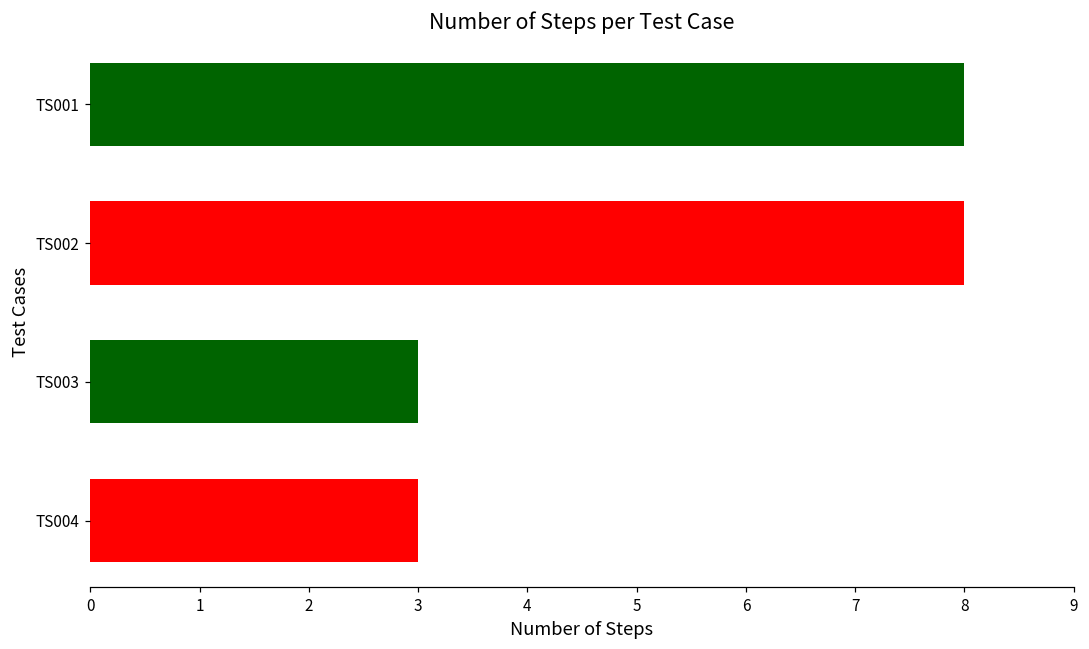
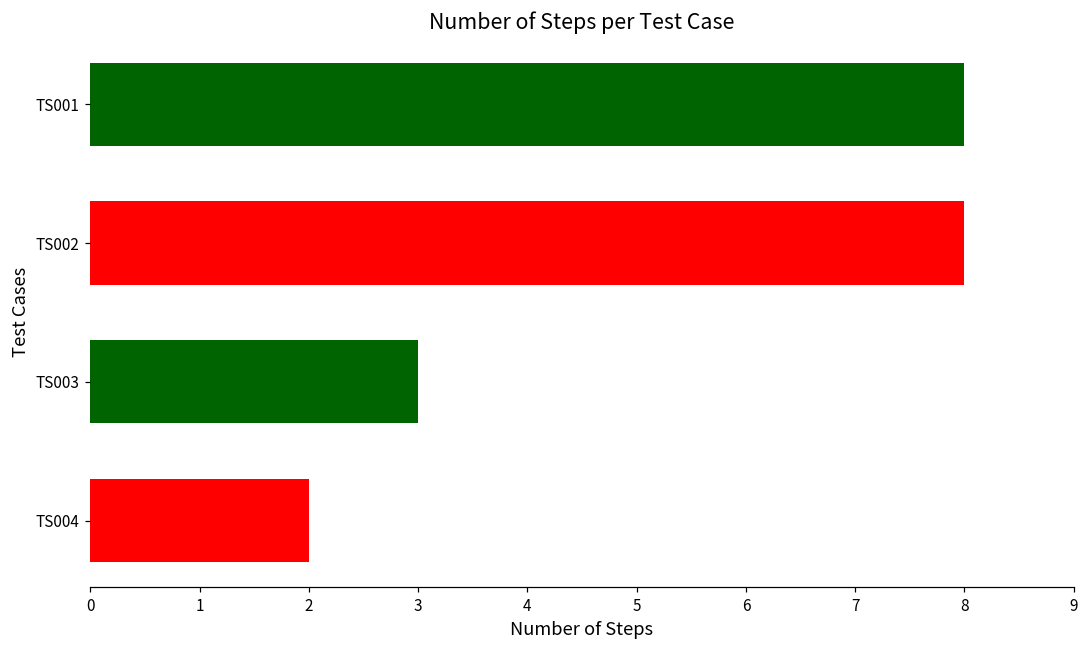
TS004: 3 -> 2
